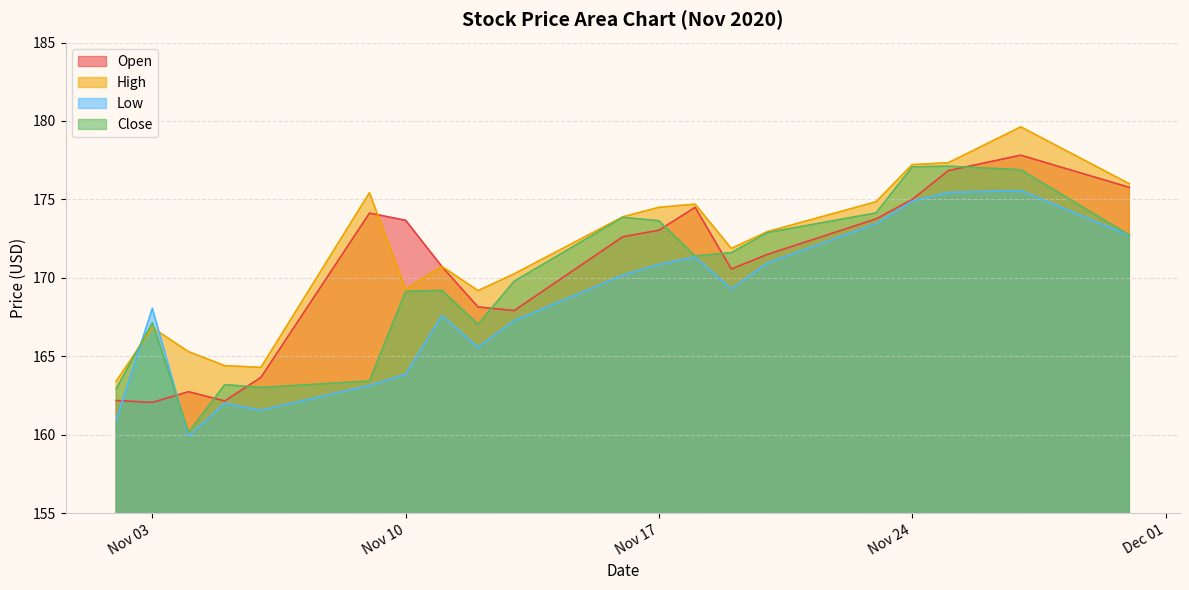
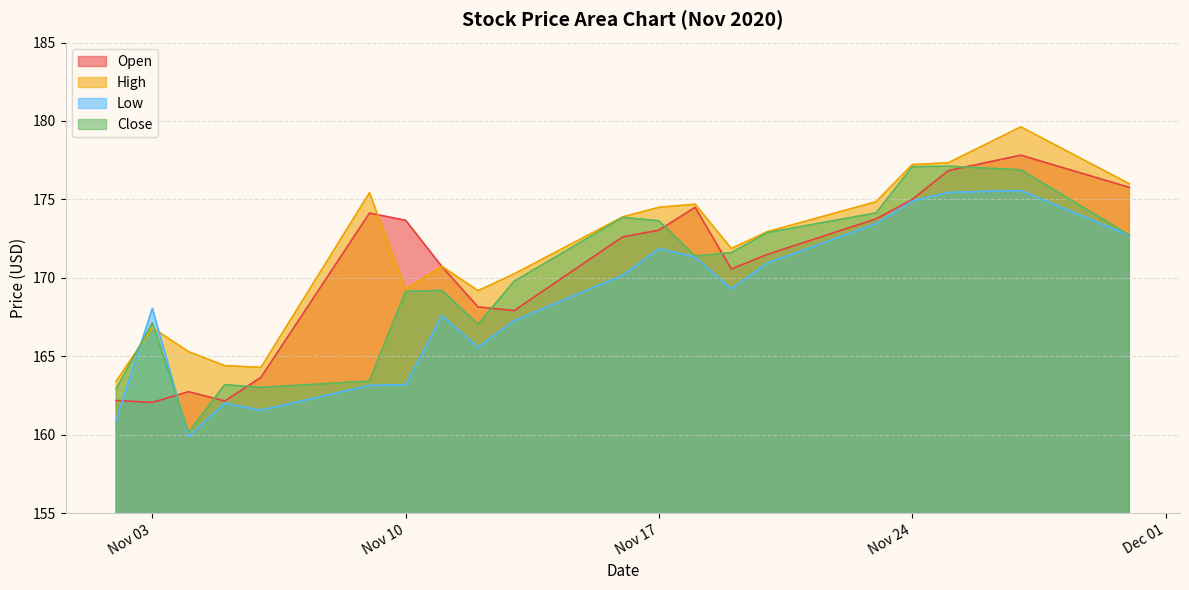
Low, Nov 10: 163.9 -> 163.2
Low, Nov 17: 170.9 -> 171.9
